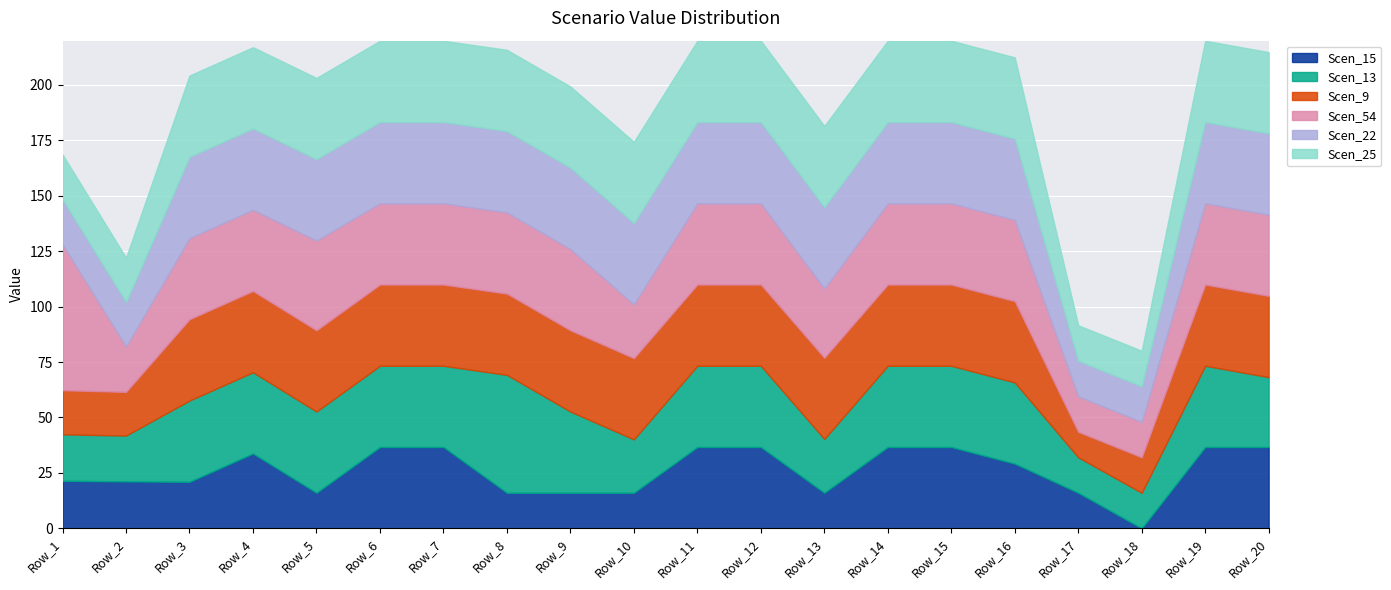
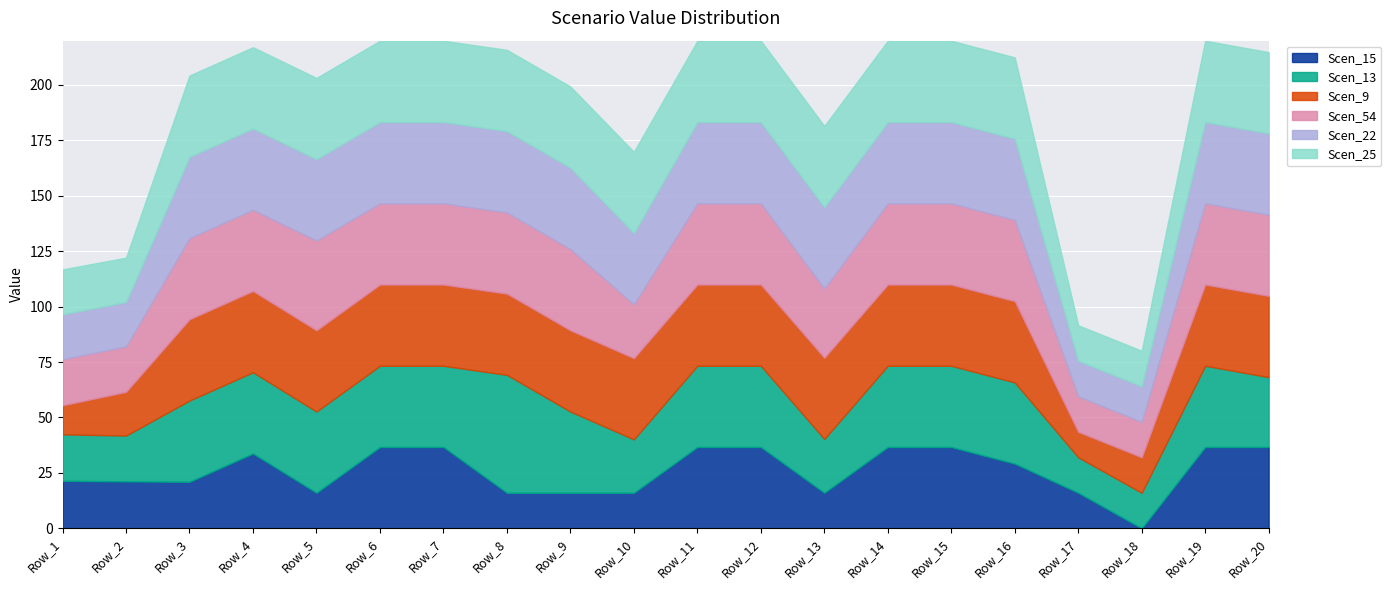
Scen_9, Row_1: 20 -> 13
Scen_54, Row_1: 66 -> 21
Scen_22, Row_10: 37 -> 32
